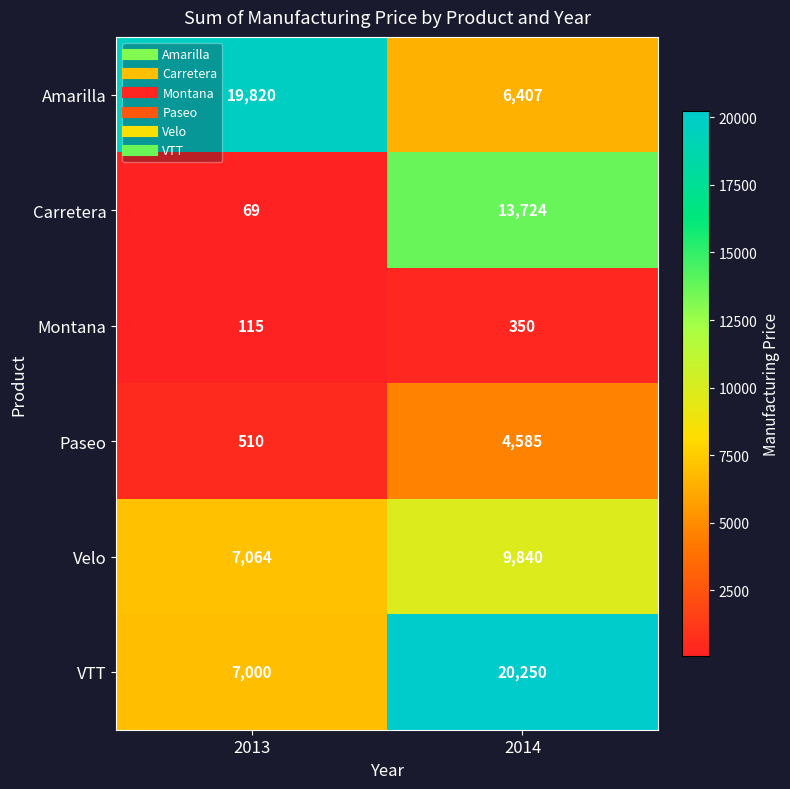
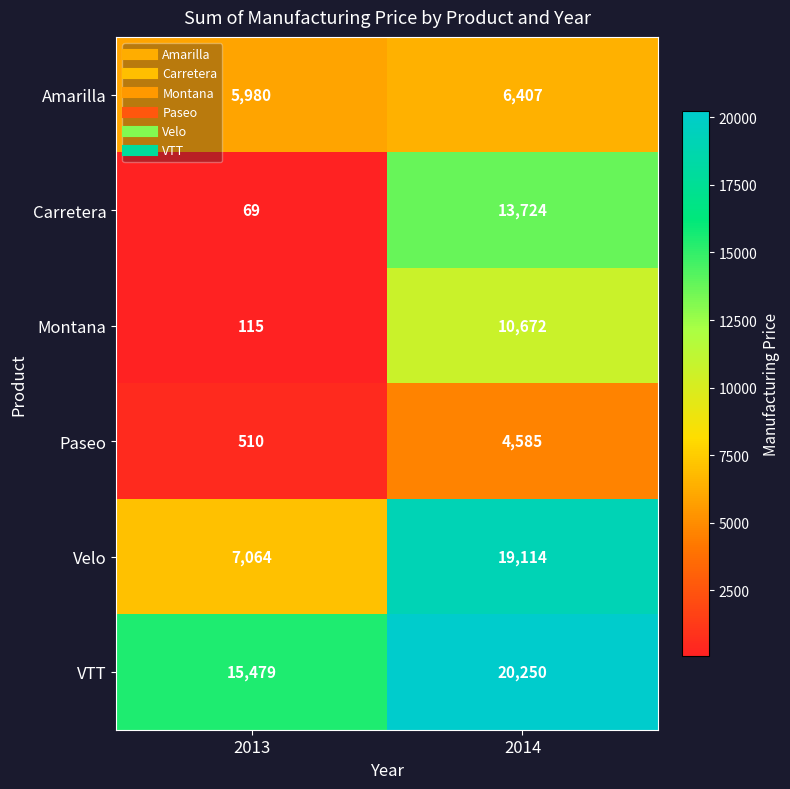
Amarilla, 2013: 19,820 -> 5,980
Montana, 2014: 350 -> 10,672
Velo, 2014: 9,840 -> 19,114
VTT, 2013: 7,000 -> 15,479
